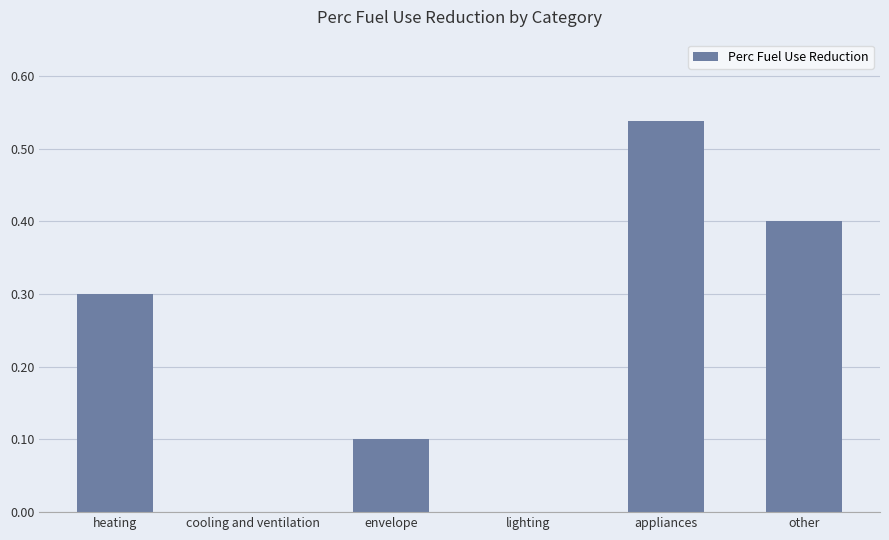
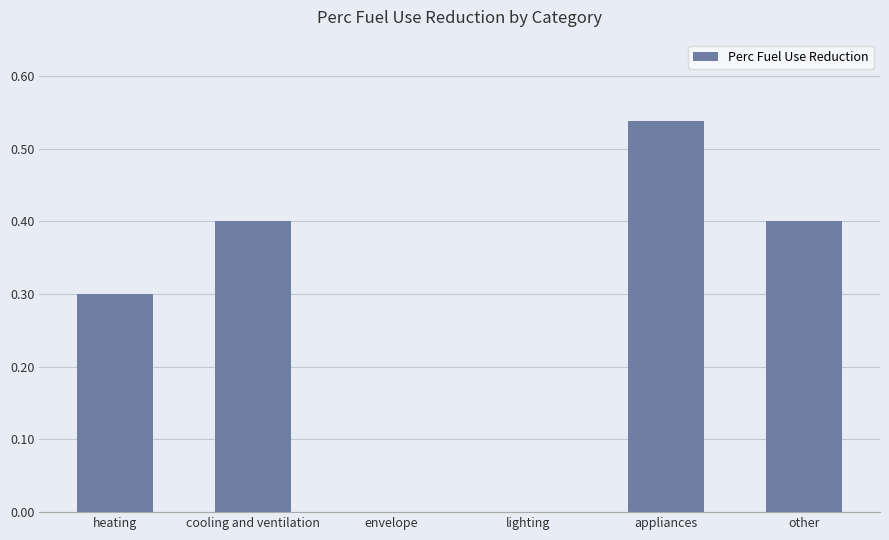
cooling and ventilation: 0.0 -> 0.4
envelope: 0.1 -> 0.0
